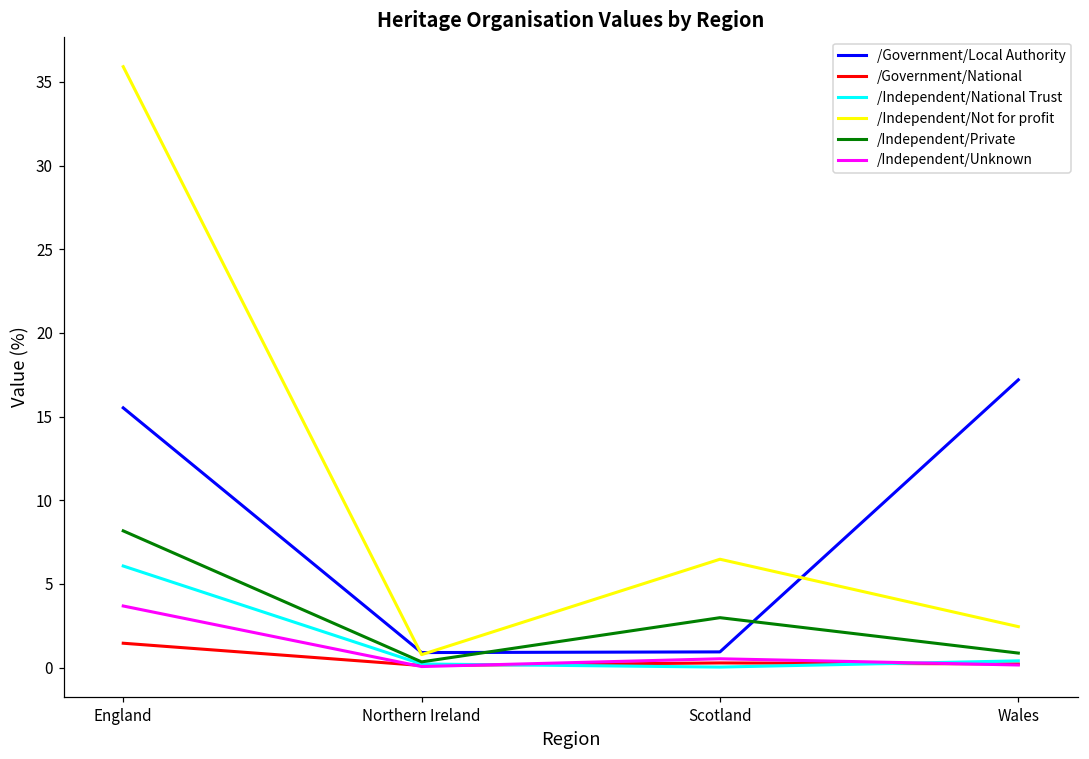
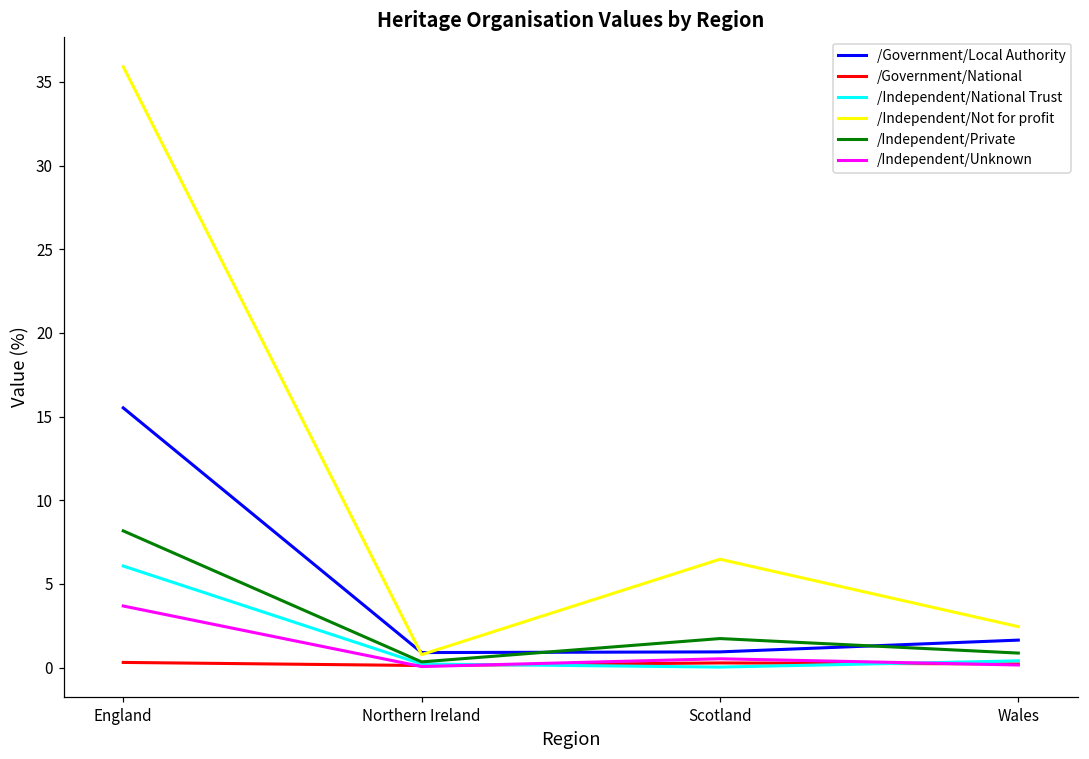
/Government/National, England: 1.5 -> 0.3
/Independent/Private, Scotland: 3.0 -> 1.7
/Government/Local Authority, Wales: 17.2 -> 1.6
